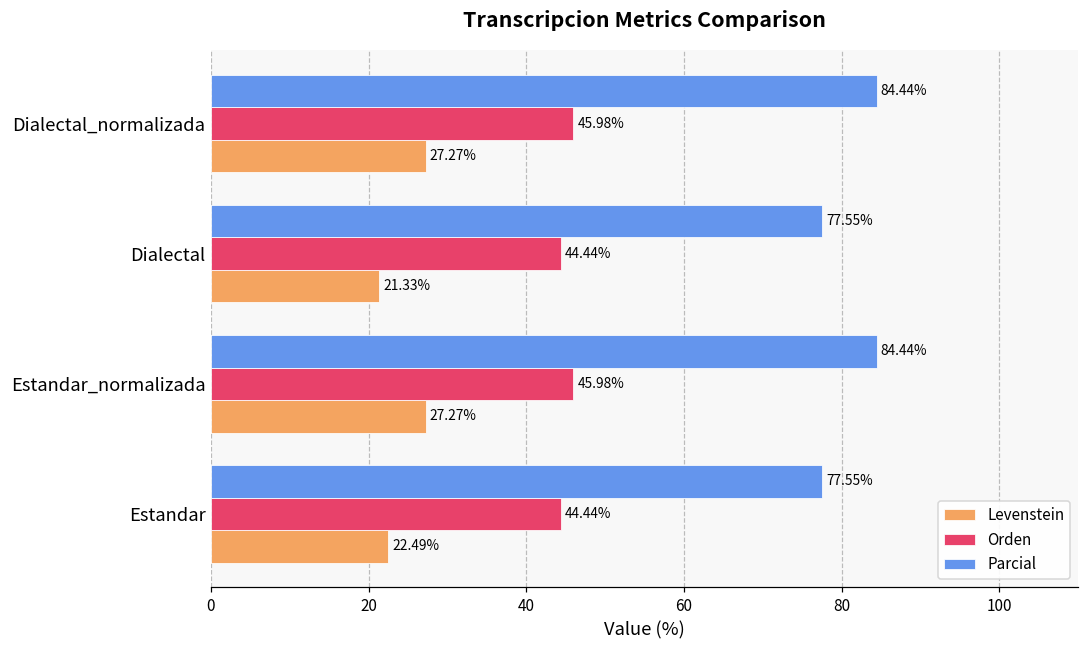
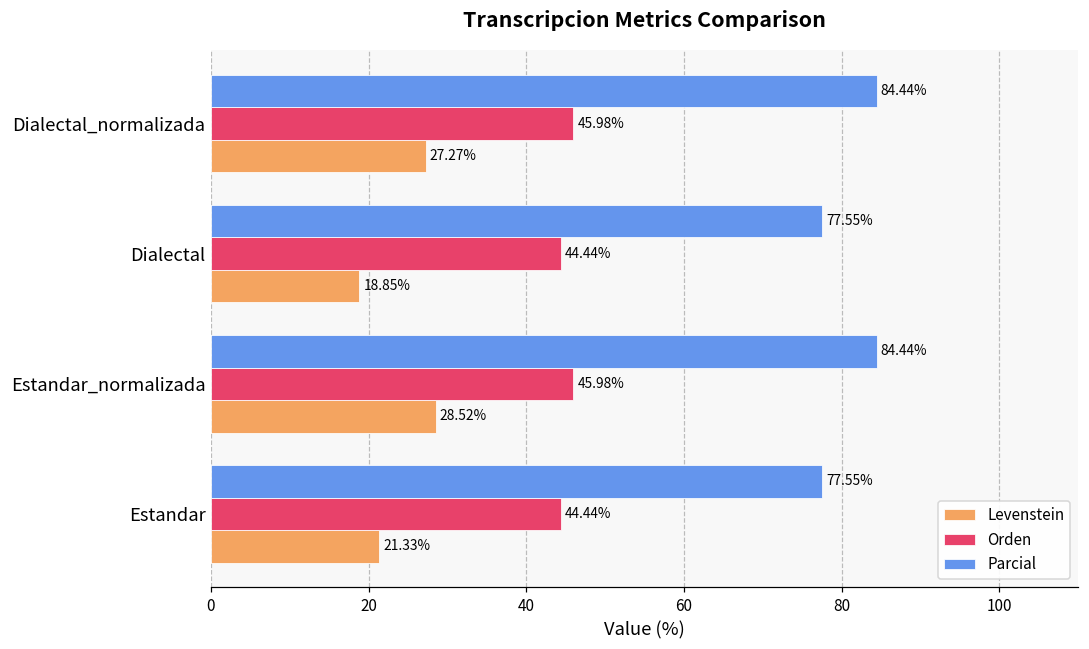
Levenstein, Dialectal: 21.33% -> 18.85%
Levenstein, Estandar_normalizada: 27.27% -> 28.52%
Levenstein, Estandar: 22.49% -> 21.33%
